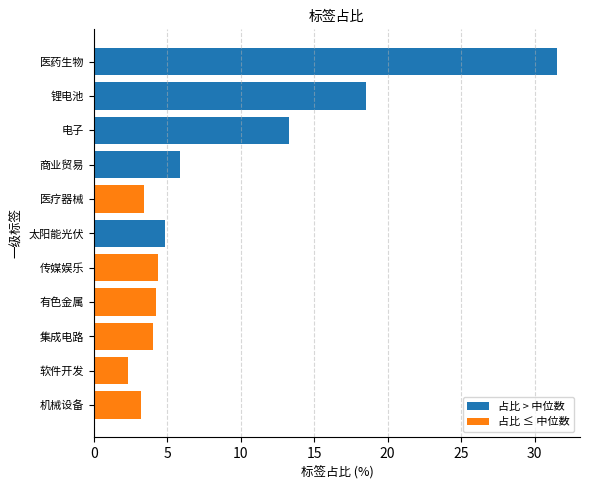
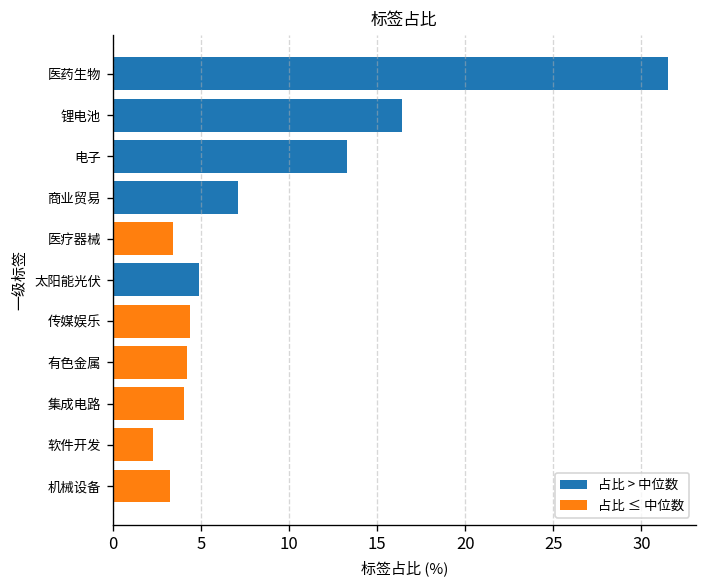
占比 > 中位数, 锂电池: 18.5 -> 16.4
占比 > 中位数, 商业贸易: 5.8 -> 7.1
